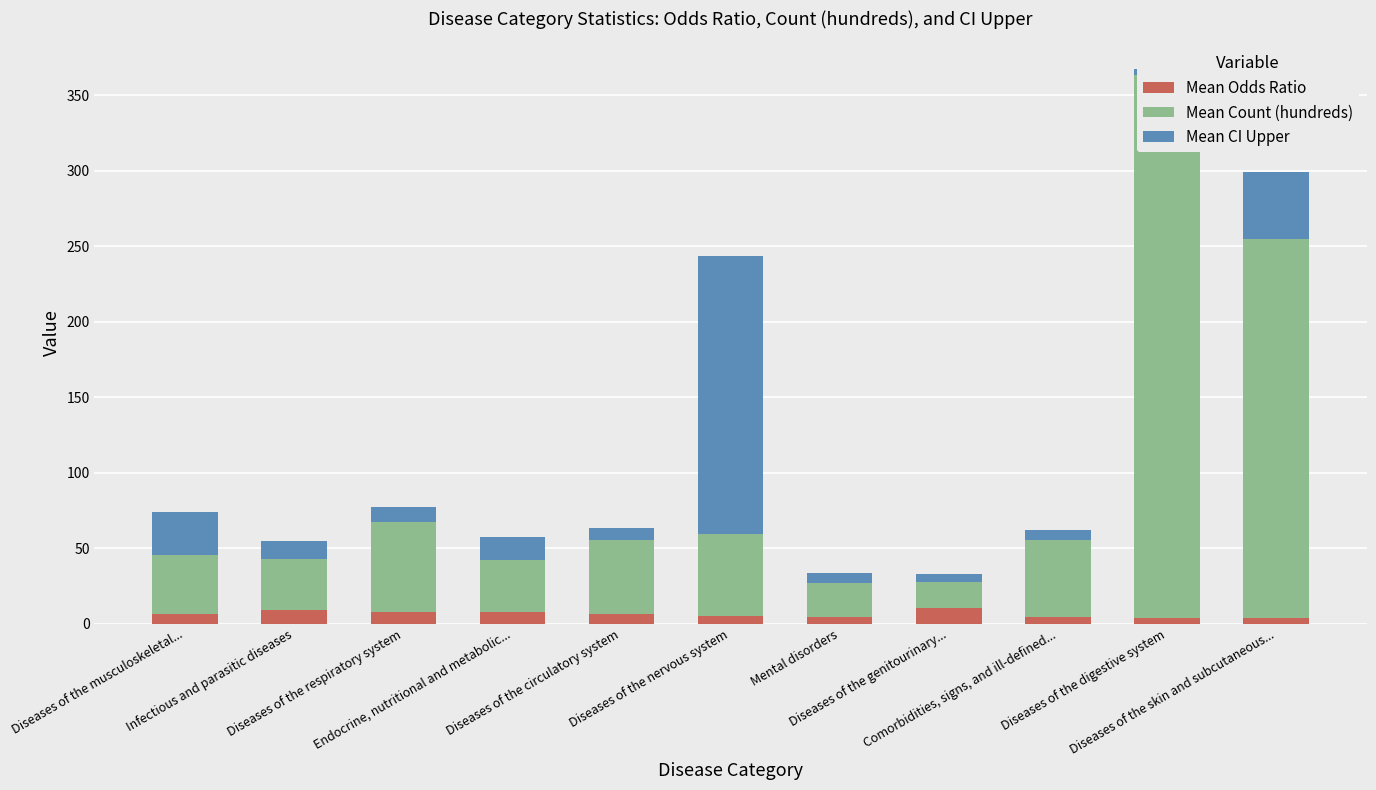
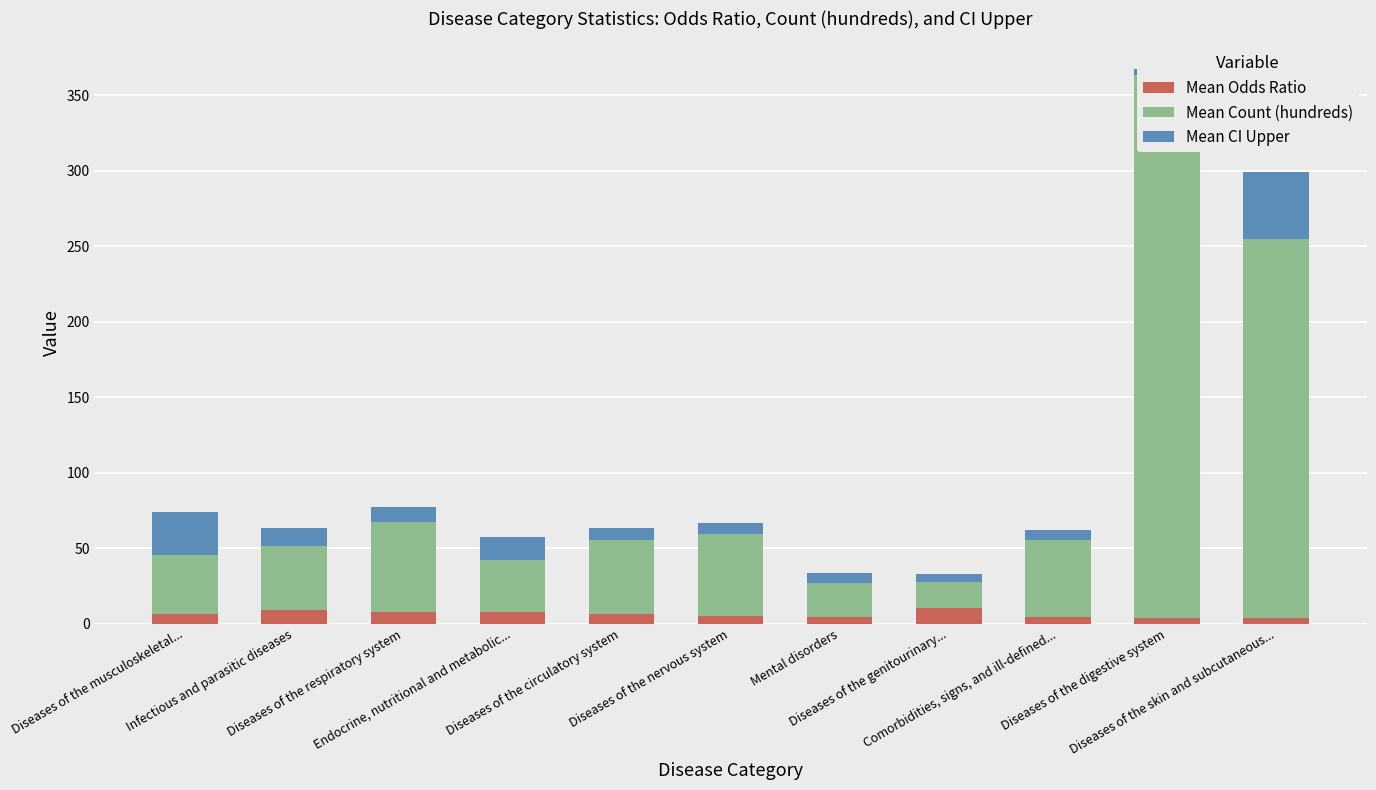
Mean Count (hundreds), Infectious and parasitic diseases: 34 -> 42
Mean CI Upper, Diseases of the nervous system: 184 -> 7
